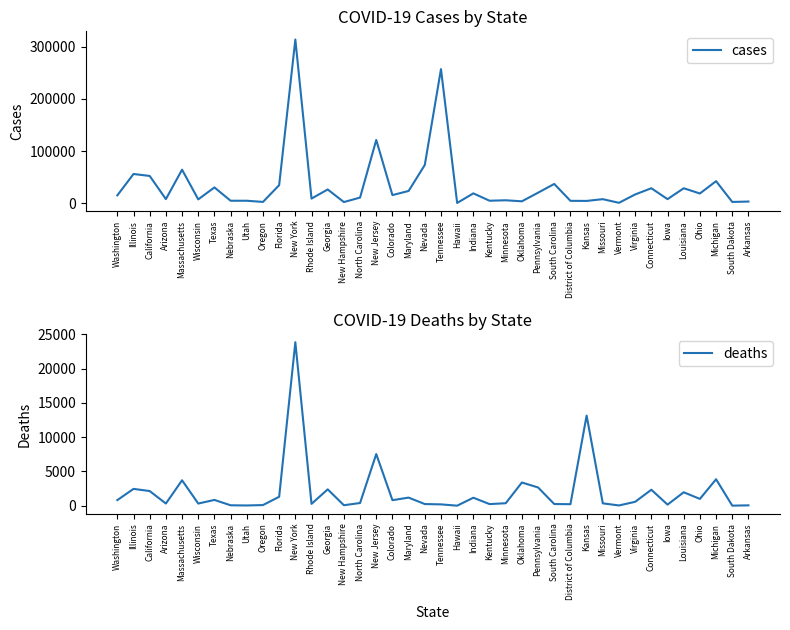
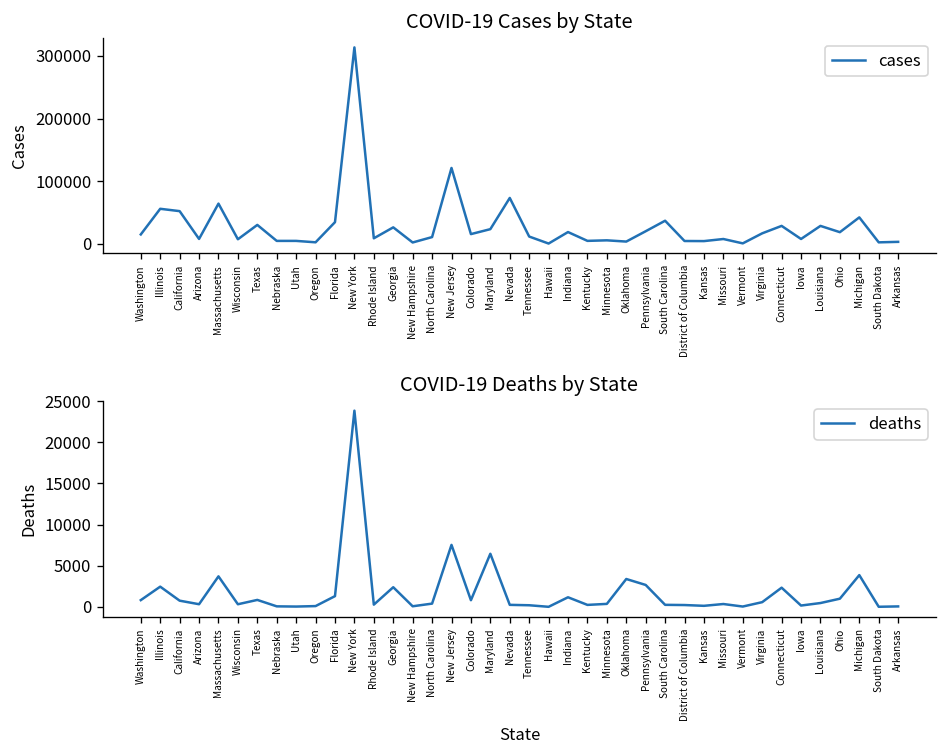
COVID-19 Cases by State, Tennessee: 260000 -> 10000
COVID-19 Deaths by State, California: 2000 -> 1000
COVID-19 Deaths by State, Maryland: 1000 -> 6000
COVID-19 Deaths by State, Kansas: 13000 -> 0
COVID-19 Deaths by State, Louisiana: 2000 -> 0
